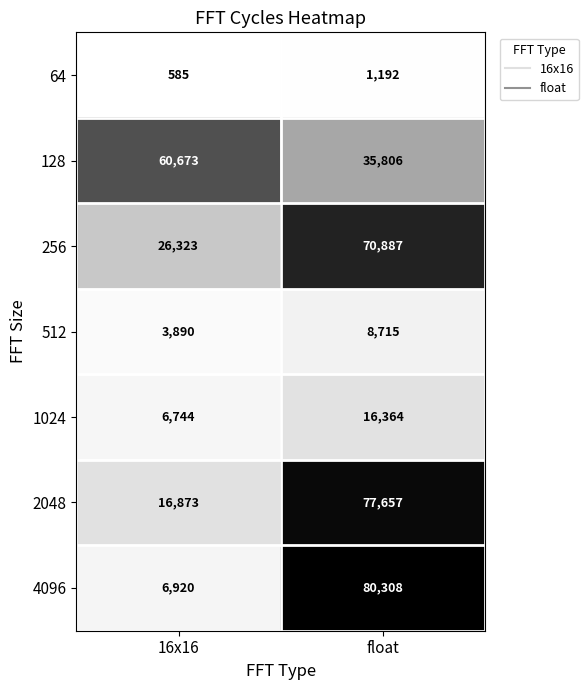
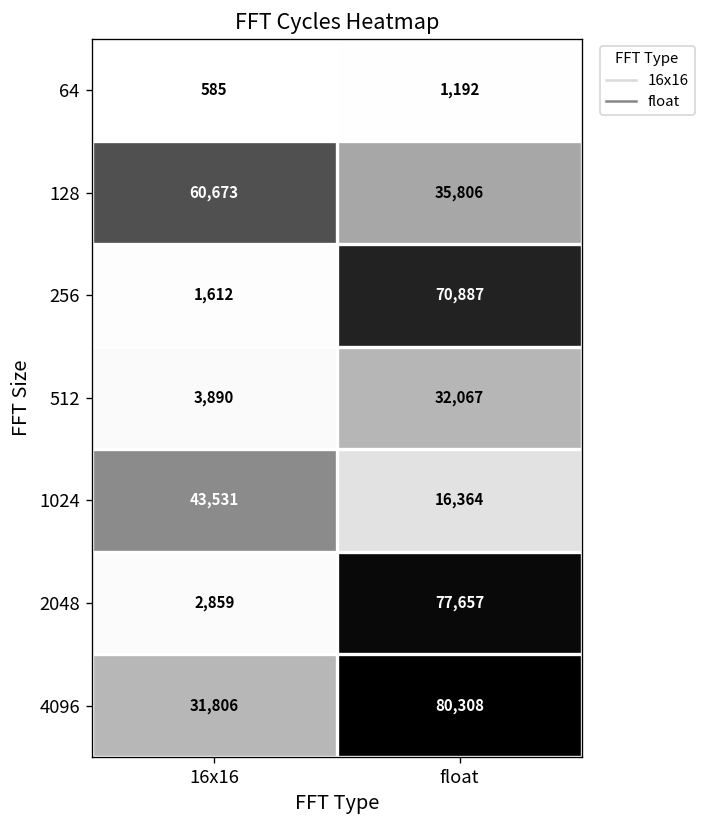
256, 16x16: 26,323 -> 1,612
512, float: 8,715 -> 32,067
1024, 16x16: 6,744 -> 43,531
2048, 16x16: 16,873 -> 2,859
4096, 16x16: 6,920 -> 31,806
